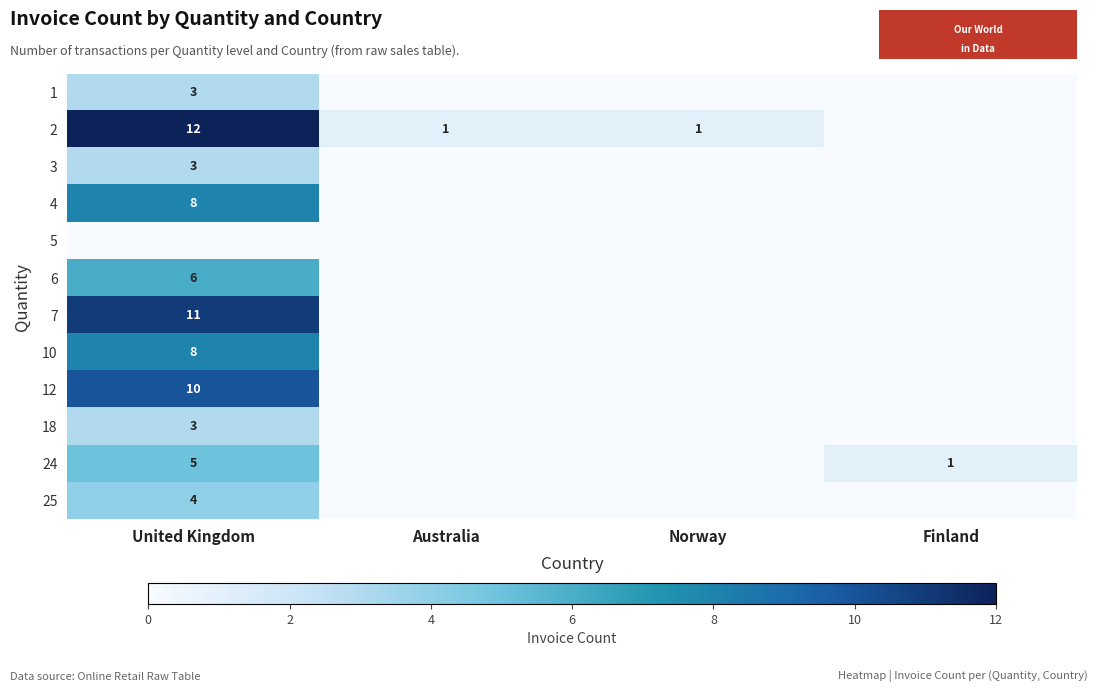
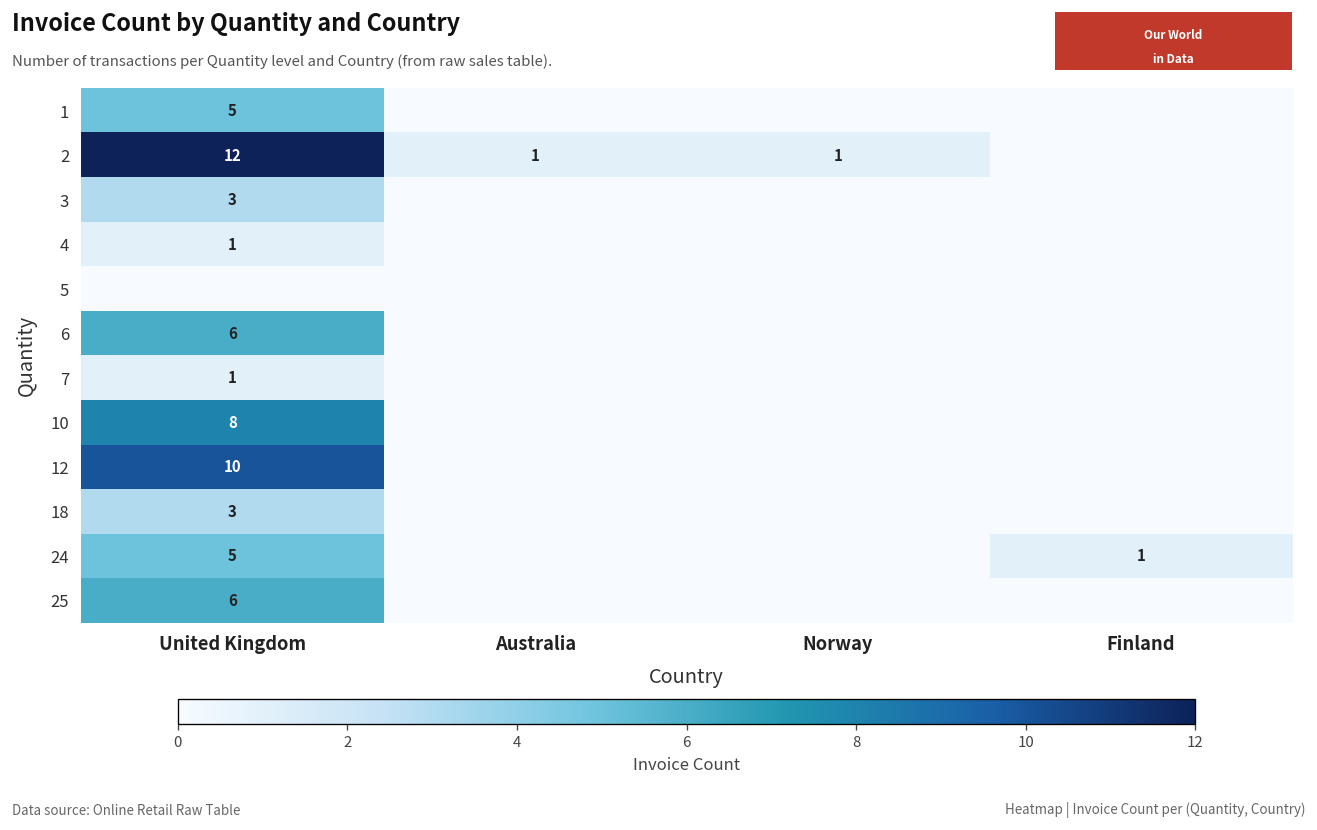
1, United Kingdom: 3 -> 5
4, United Kingdom: 8 -> 1
7, United Kingdom: 11 -> 1
25, United Kingdom: 4 -> 6
